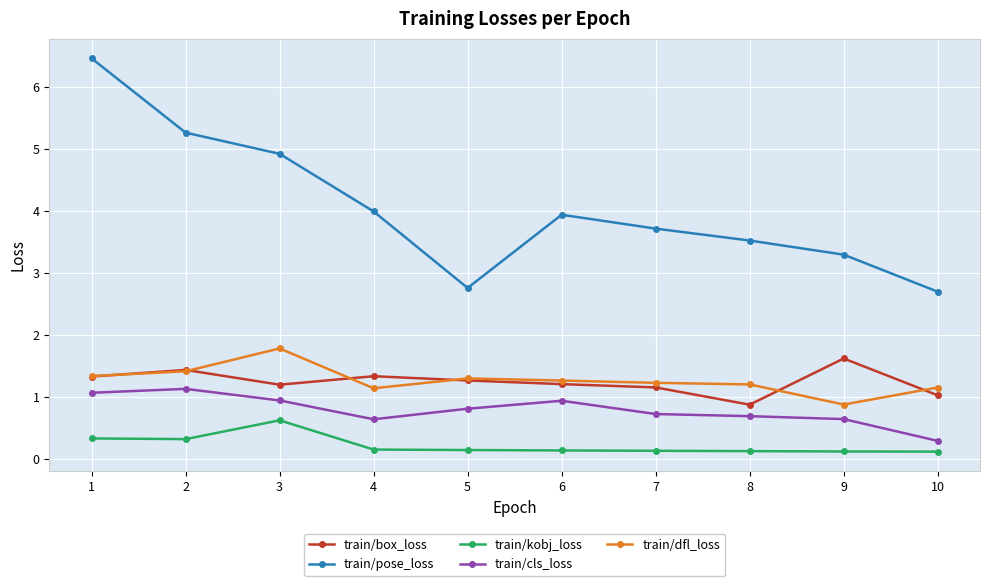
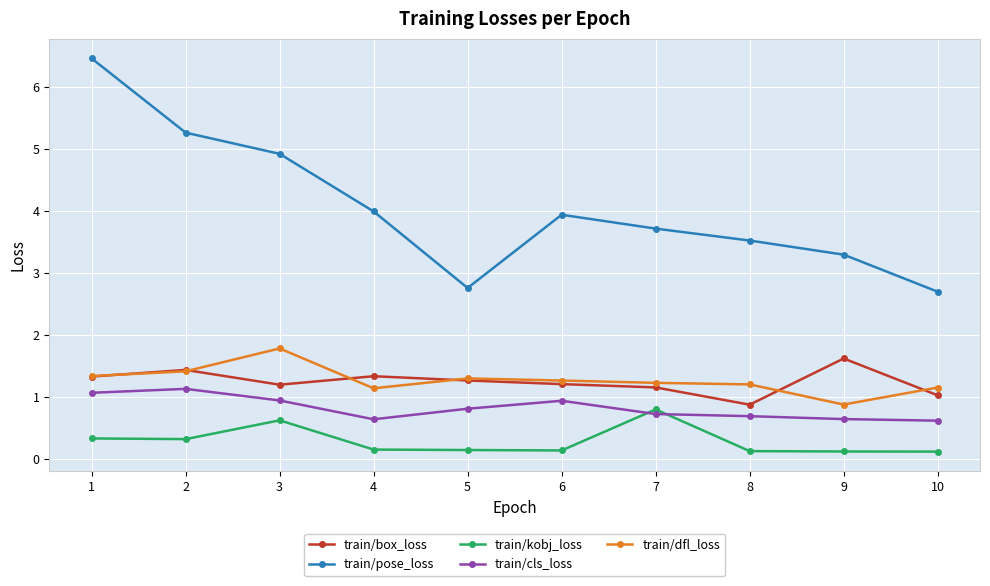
train/kobj_loss, 7: 0.1 -> 0.8
train/cls_loss, 10: 0.3 -> 0.6
